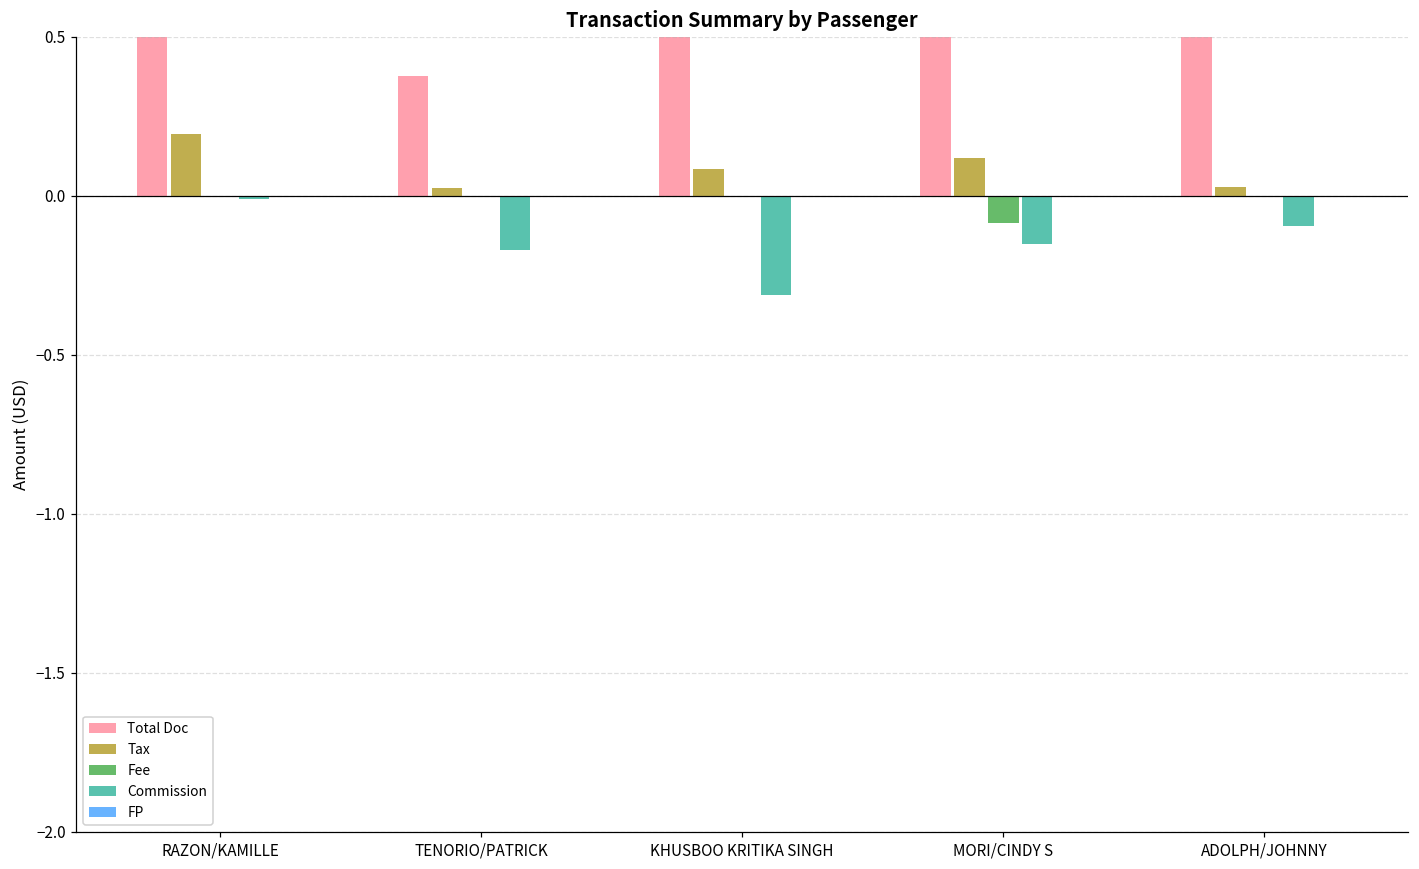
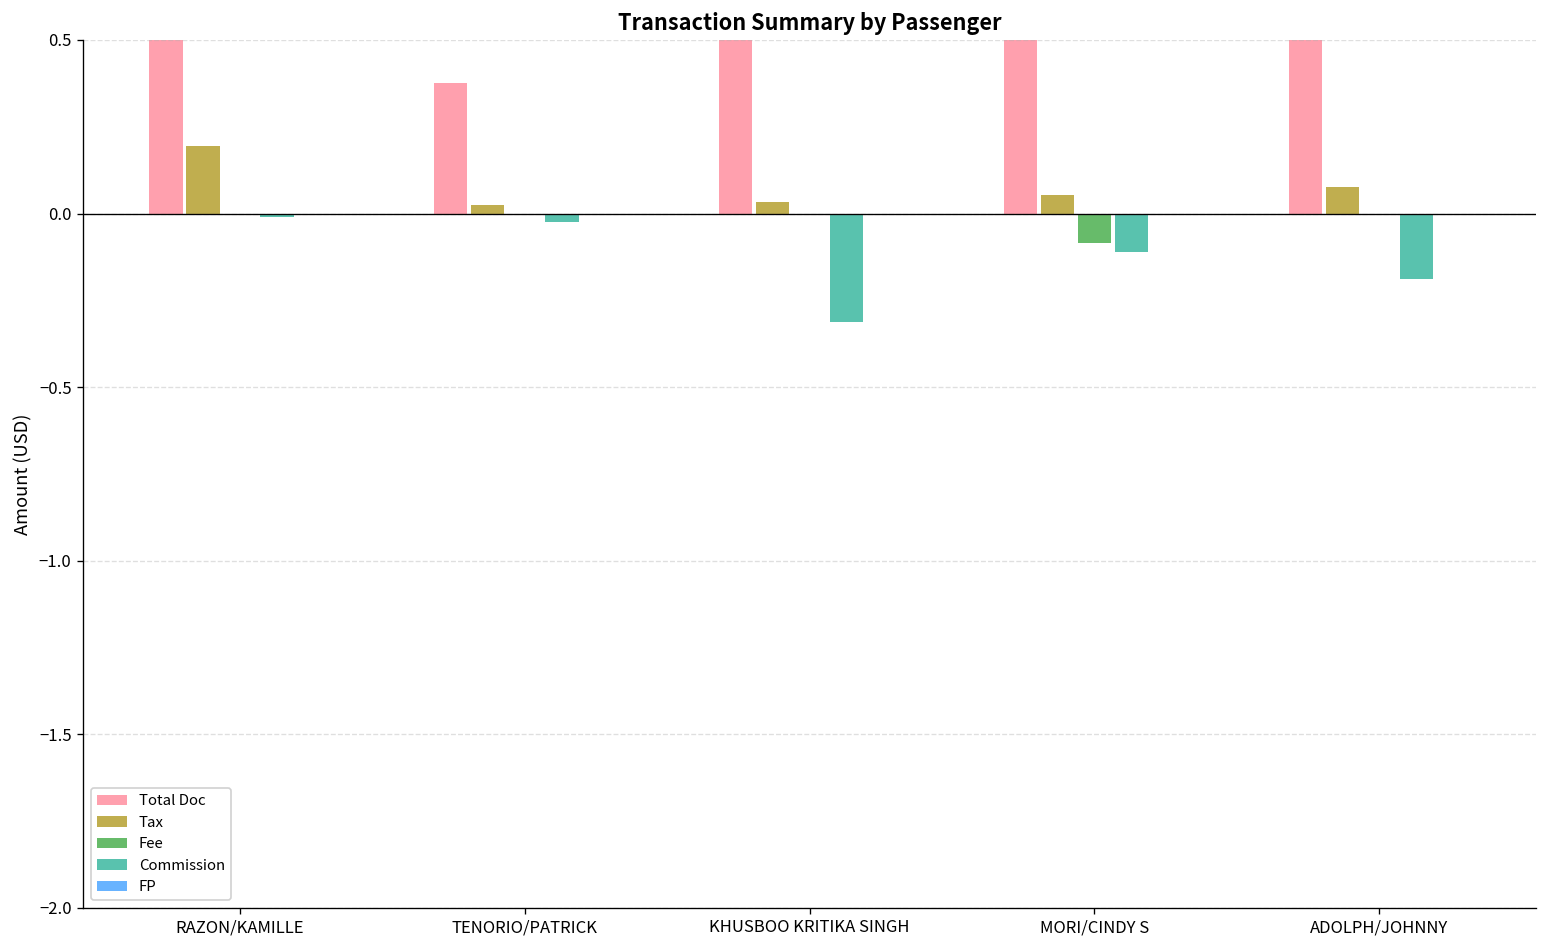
Commission, TENORIO/PATRICK: -0.17 -> -0.03
Tax, KHUSBOO KRITIKA SINGH: 0.08 -> 0.03
Tax, MORI/CINDY S: 0.12 -> 0.05
Commission, MORI/CINDY S: -0.15 -> -0.11
Tax, ADOLPH/JOHNNY: 0.03 -> 0.07
Commission, ADOLPH/JOHNNY: -0.09 -> -0.19
